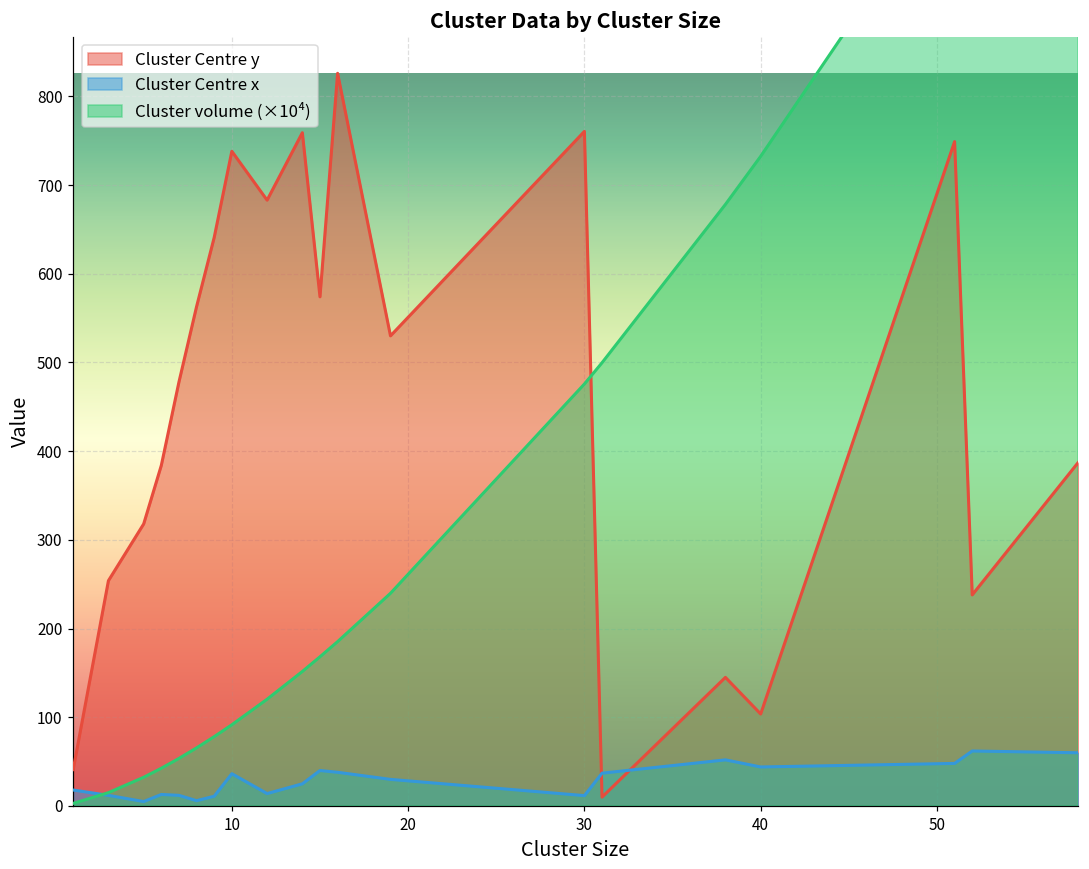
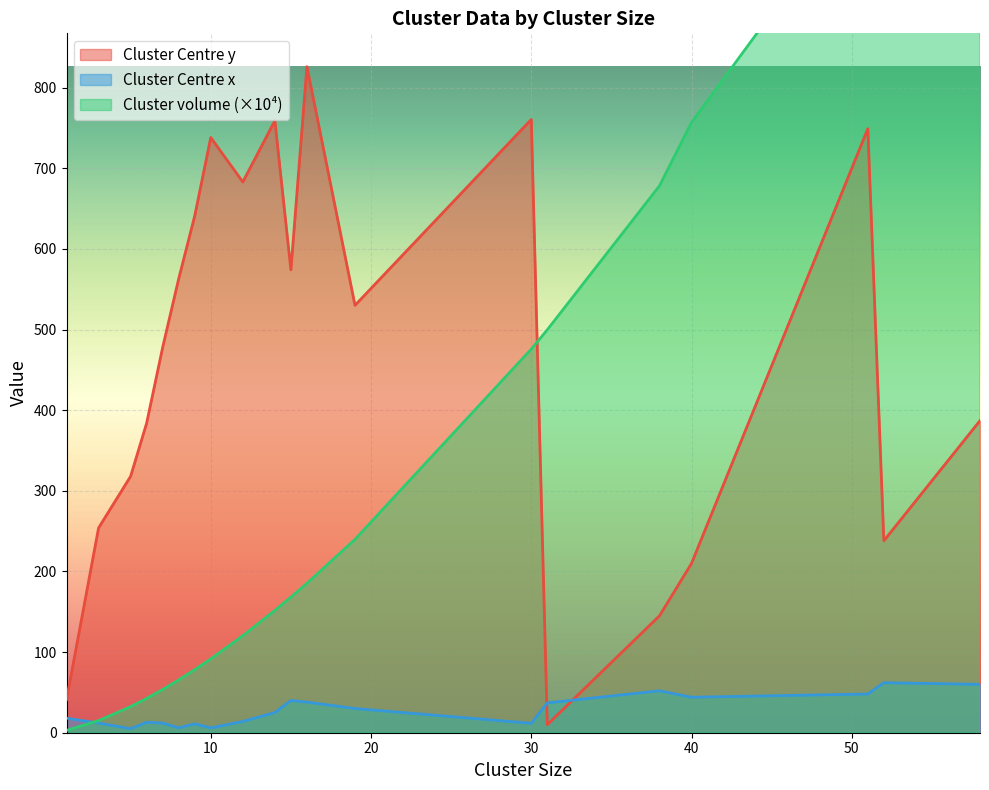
Cluster Centre x, 10: 40 -> 10
Cluster Centre y, 40: 100 -> 210
Cluster volume (×10⁴), 40: 730 -> 760
